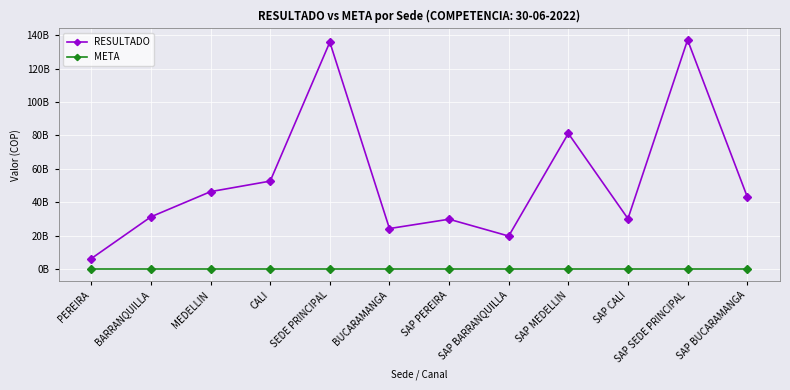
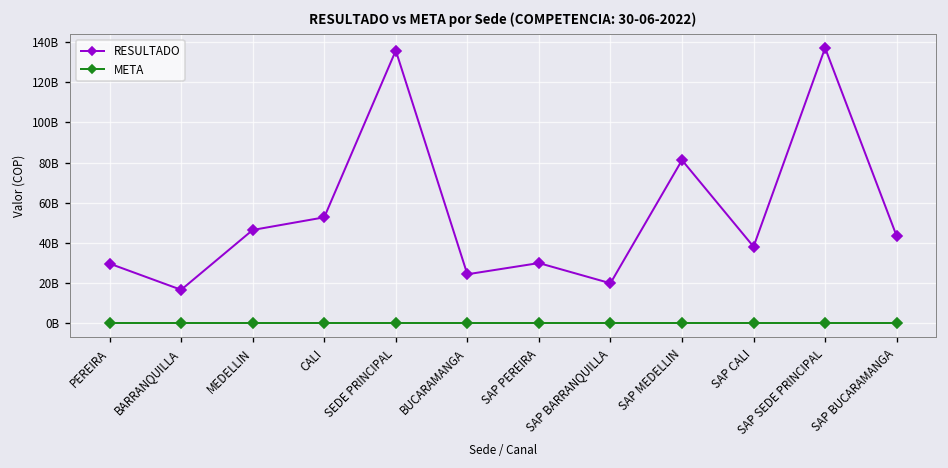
RESULTADO, PEREIRA: 6000000000 -> 30000000000
RESULTADO, BARRANQUILLA: 31000000000 -> 17000000000
RESULTADO, SAP CALI: 30000000000 -> 38000000000
